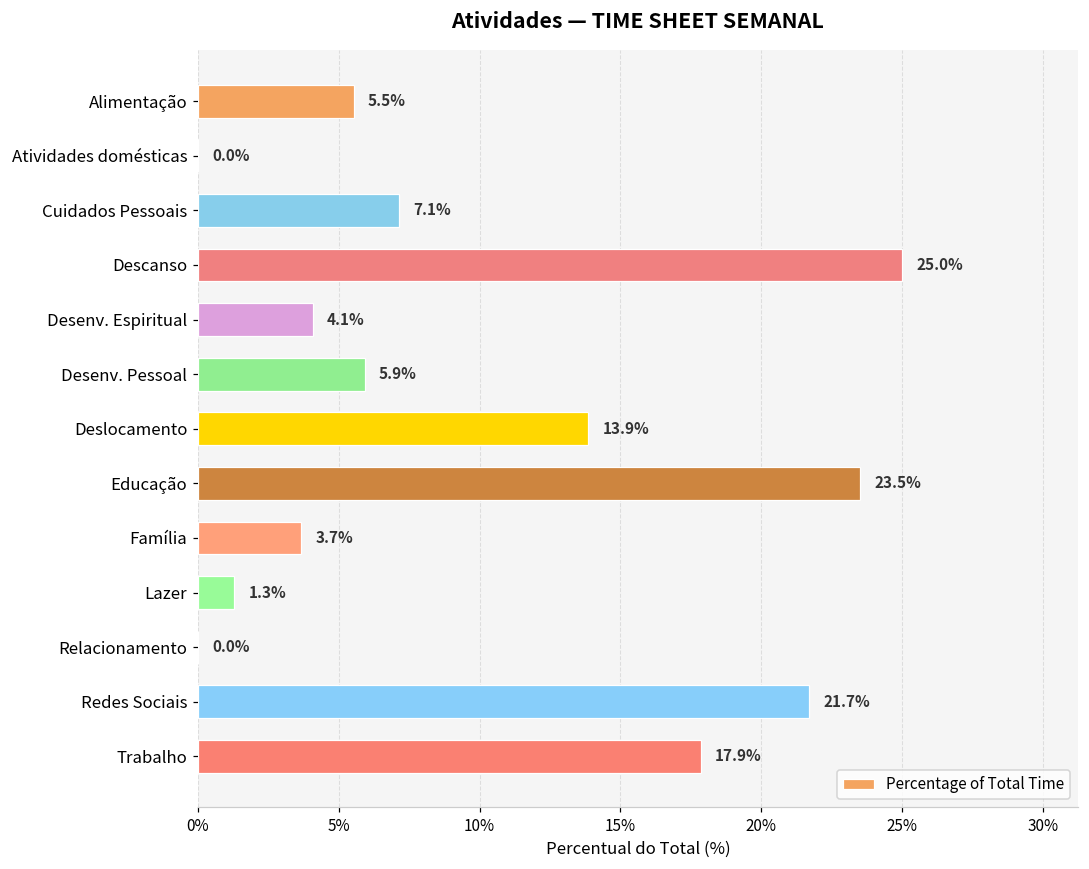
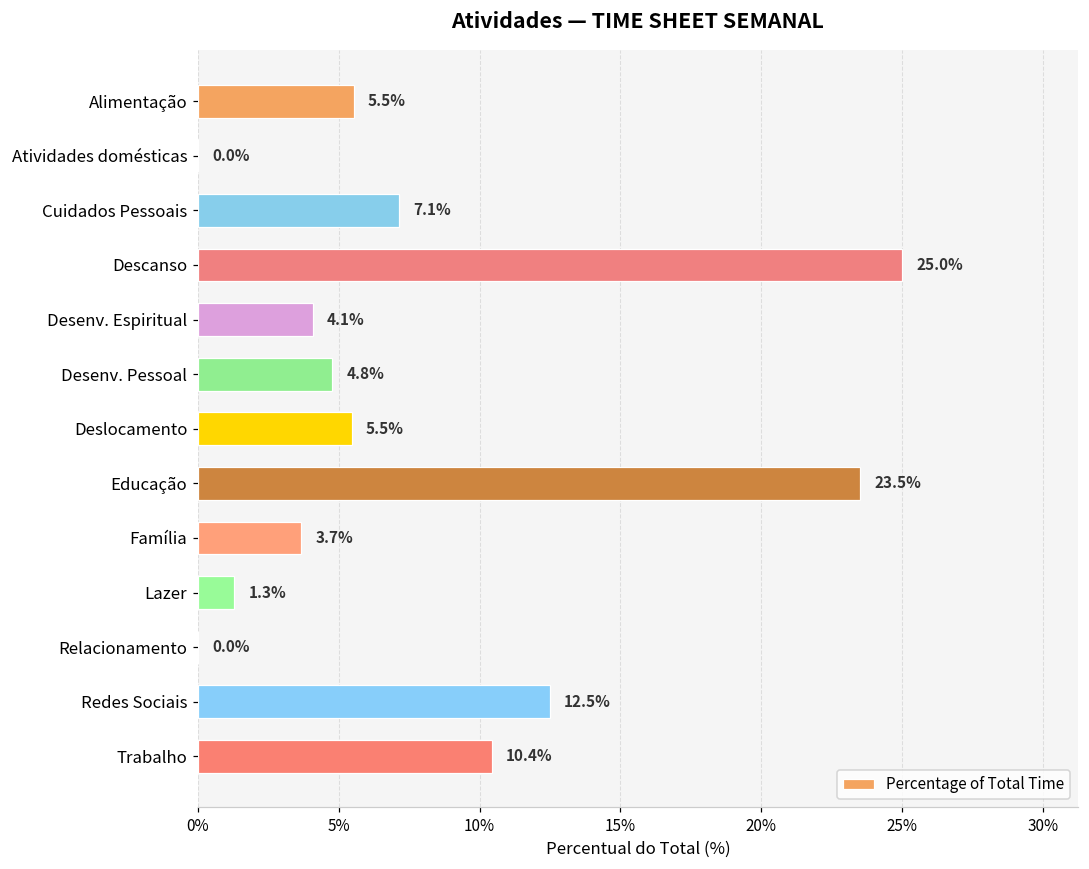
Desenv. Pessoal: 5.9% -> 4.8%
Deslocamento: 13.9% -> 5.5%
Redes Sociais: 21.7% -> 12.5%
Trabalho: 17.9% -> 10.4%
